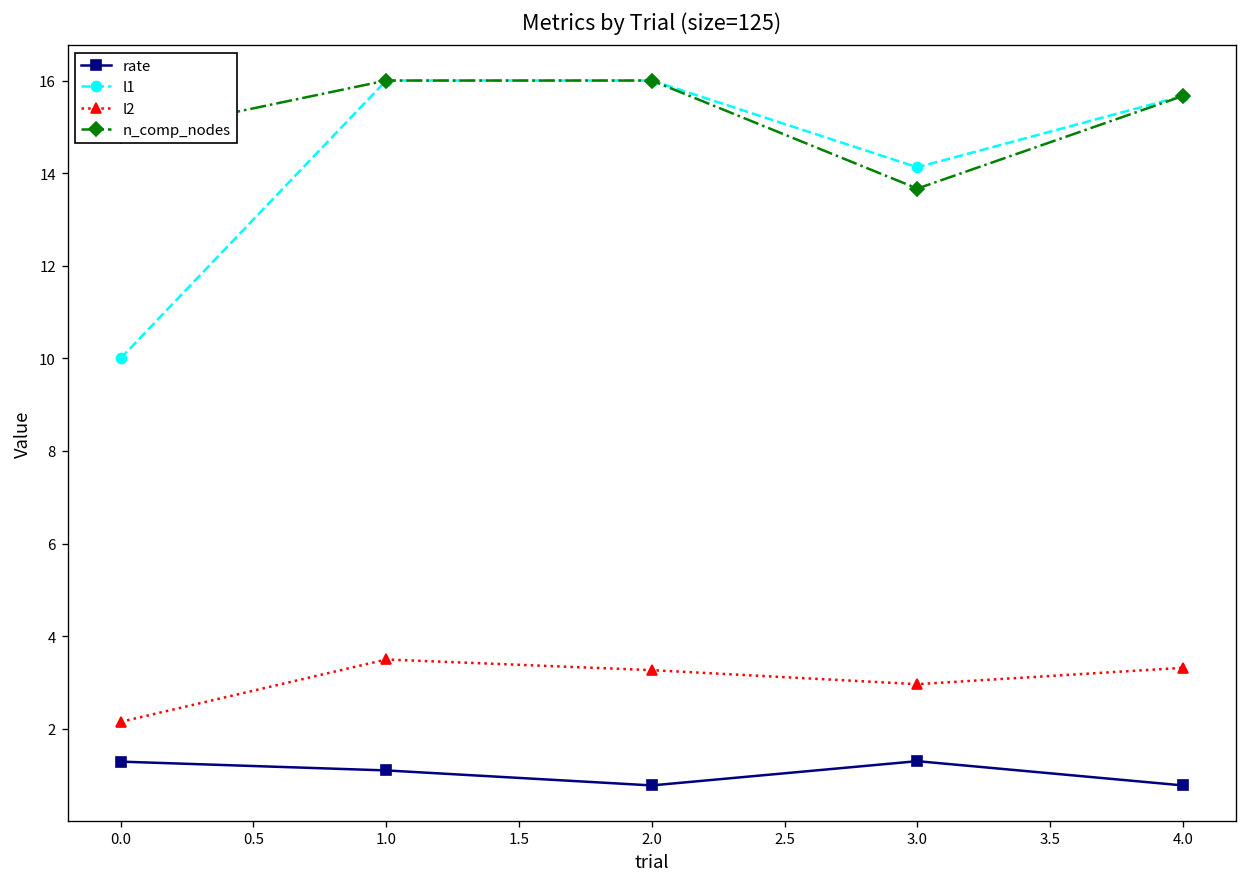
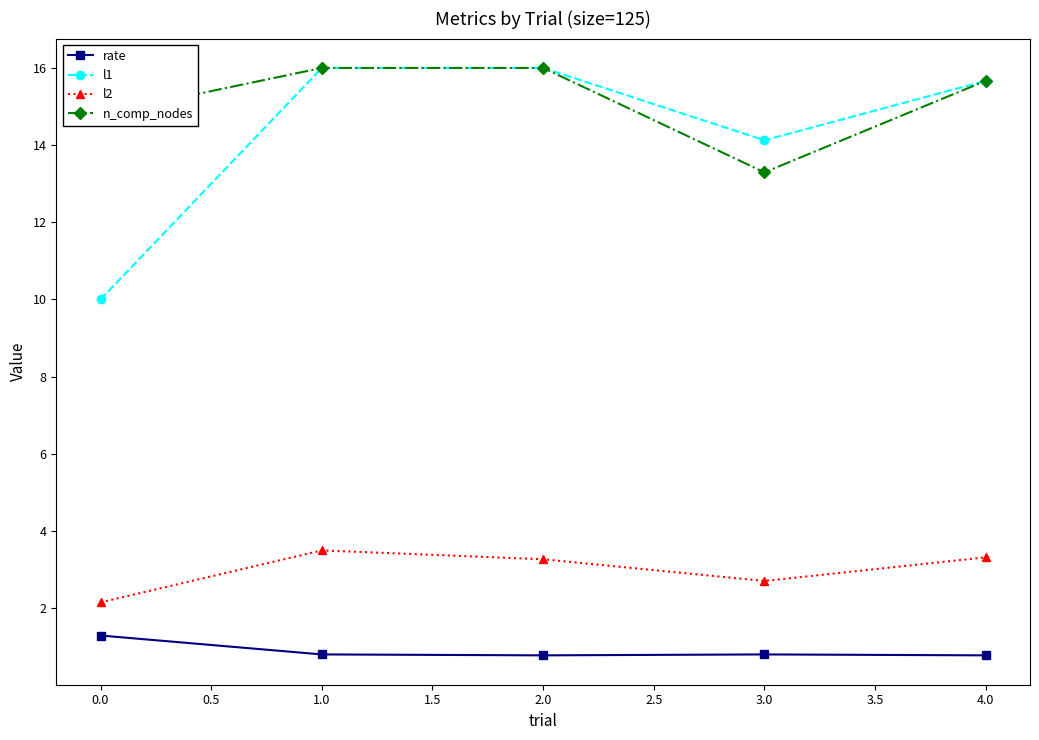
rate, 1.0: 1.1 -> 0.8
rate, 3.0: 1.3 -> 0.8
l2, 3.0: 3.0 -> 2.7
n_comp_nodes, 3.0: 13.7 -> 13.3
